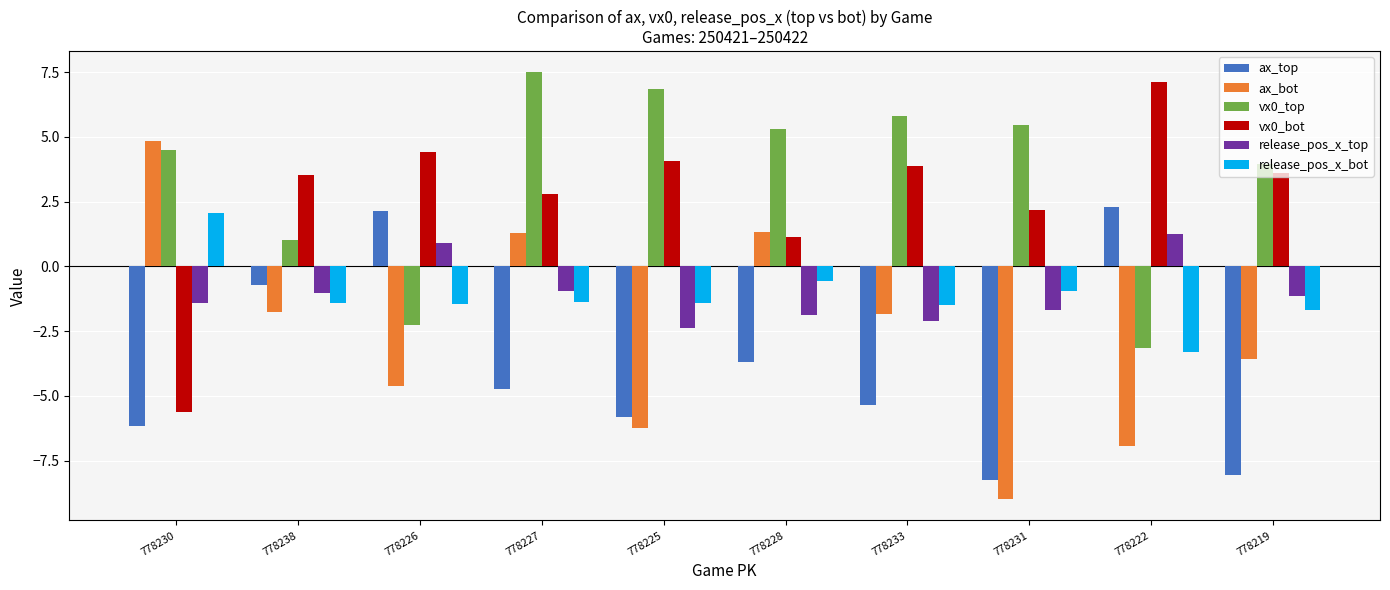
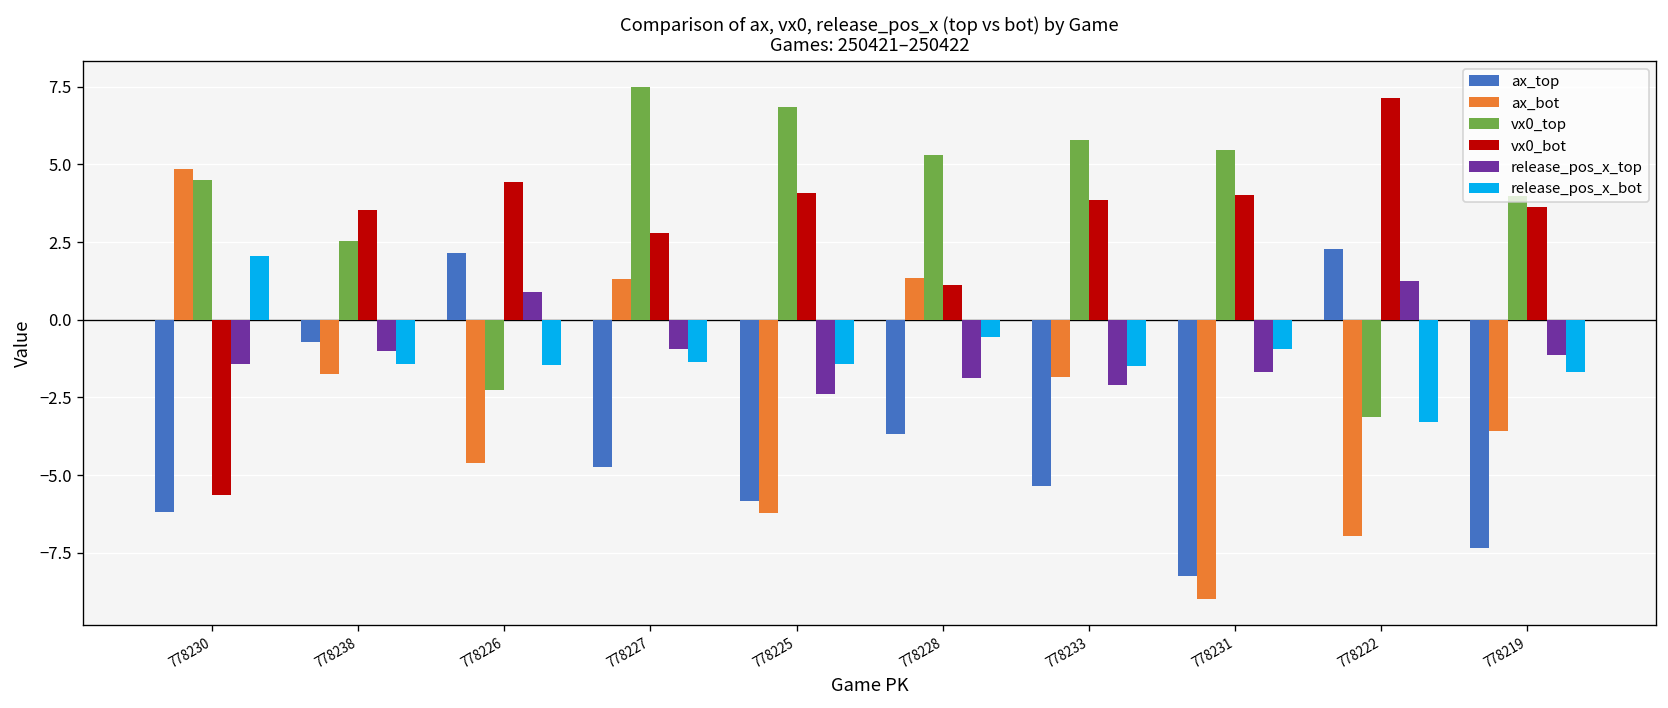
vx0_top, 778238: 1.0 -> 2.5
vx0_bot, 778231: 2.2 -> 4.0
ax_top, 778219: -8.1 -> -7.3
